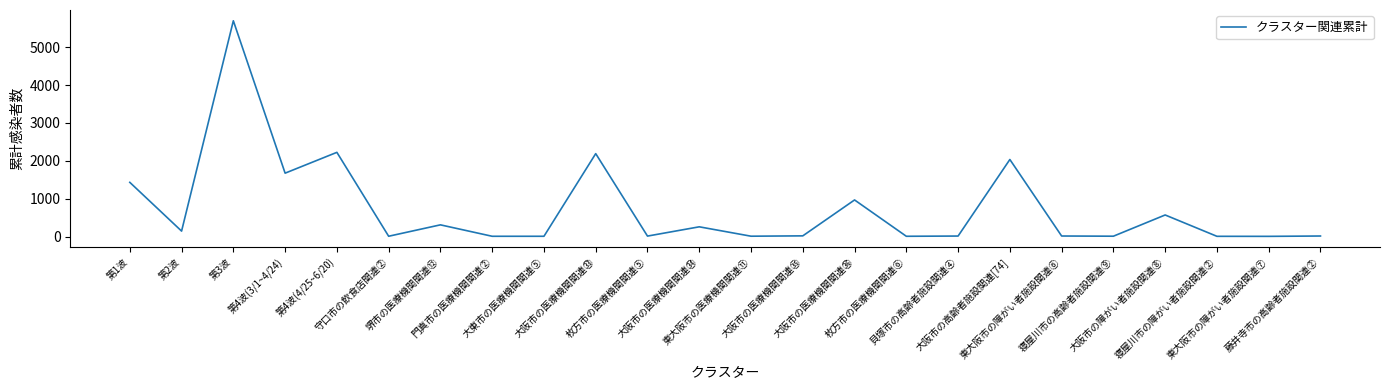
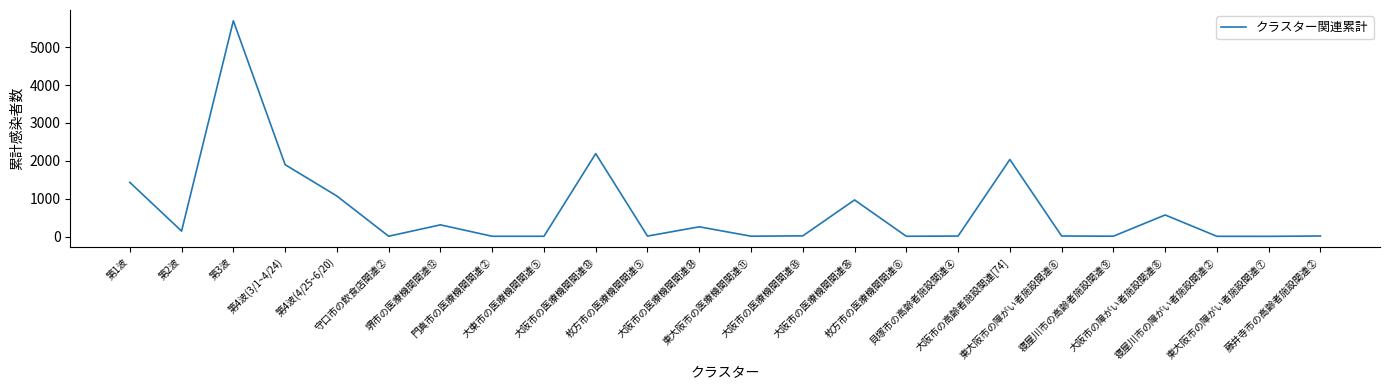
第4波(3/1~4/24): 1700 -> 1900
第4波(4/25~6/20): 2200 -> 1100
